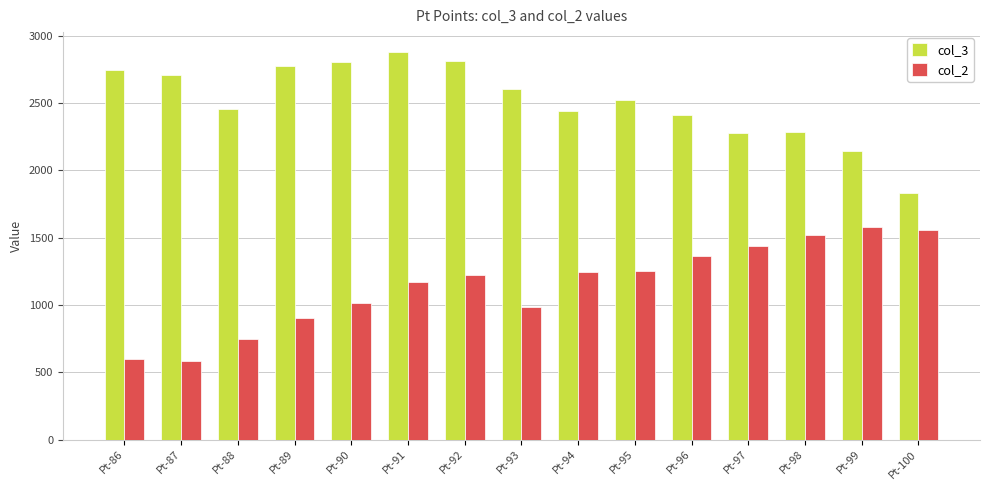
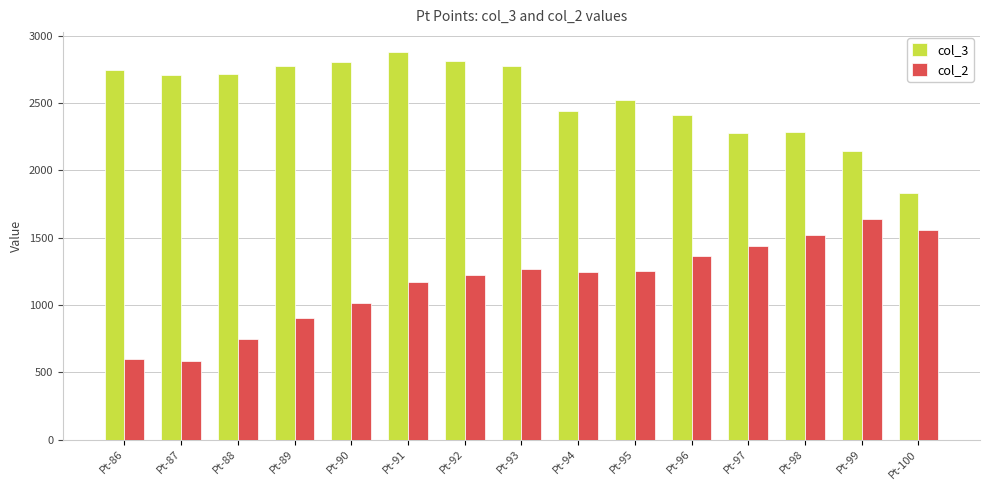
col_3, Pt-88: 2460 -> 2720
col_3, Pt-93: 2610 -> 2770
col_2, Pt-93: 990 -> 1260
col_2, Pt-99: 1580 -> 1640
